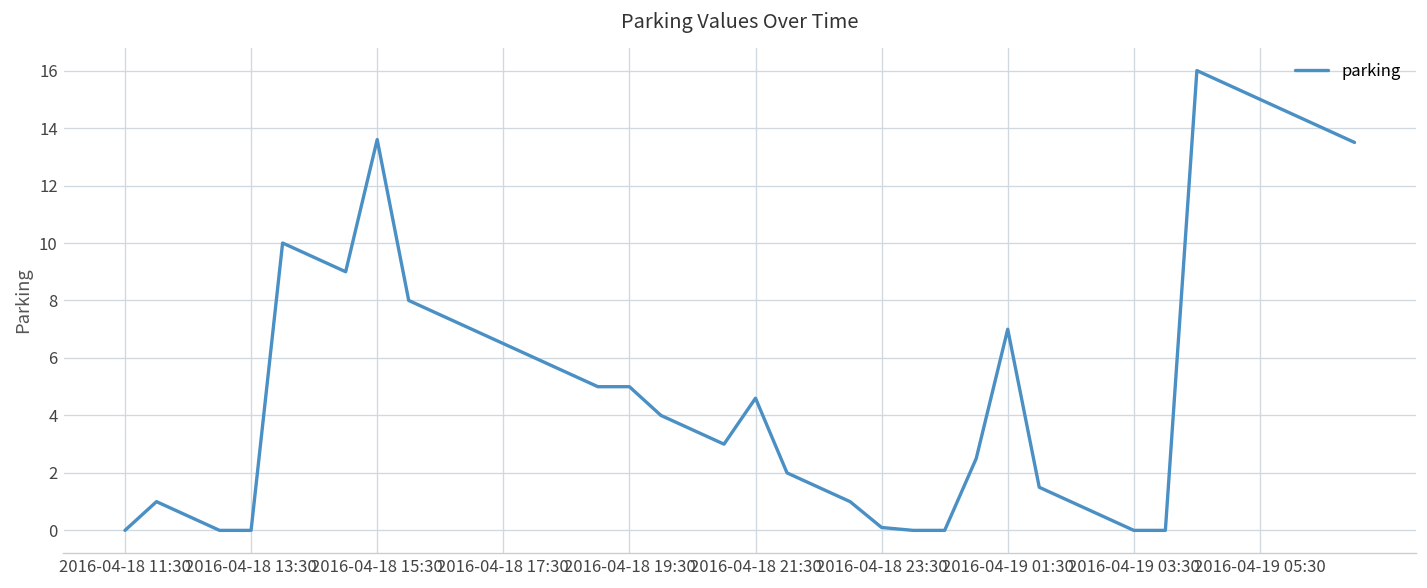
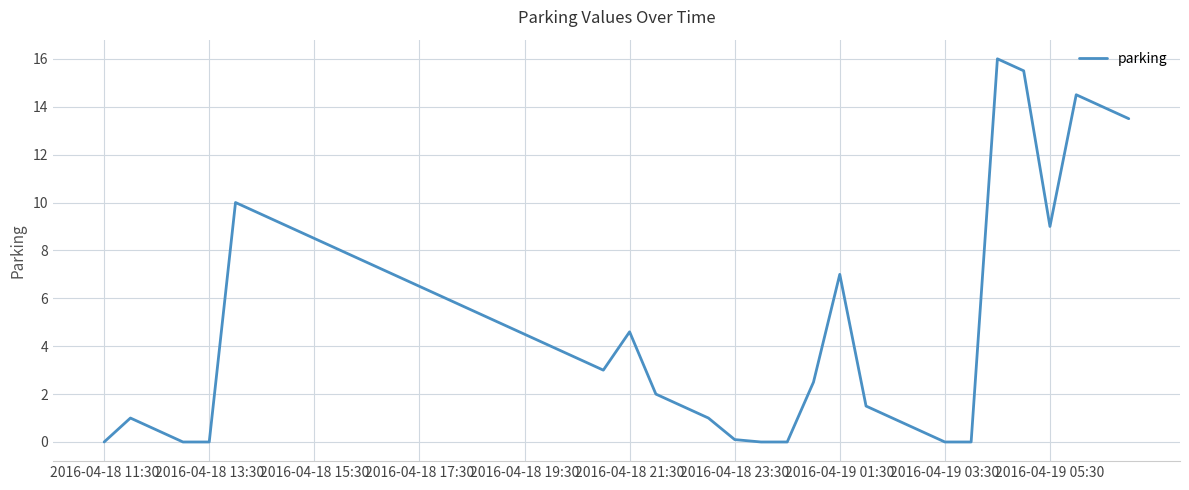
2016-04-18 15:30: 13.6 -> 8.5
2016-04-18 19:30: 5.0 -> 4.5
2016-04-19 05:30: 15 -> 9
